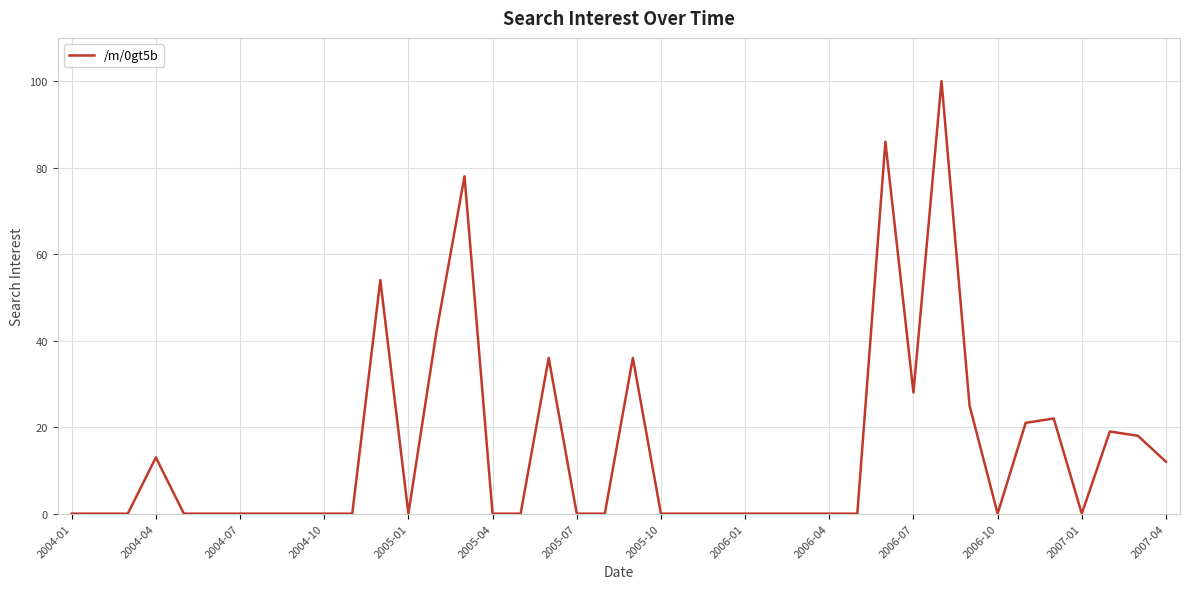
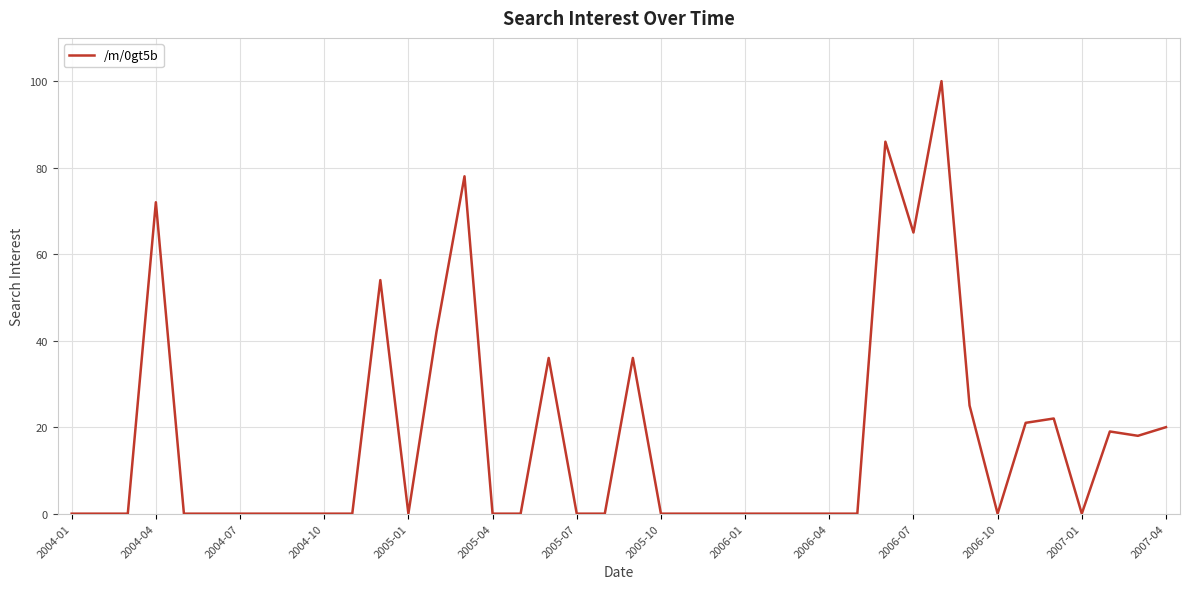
2004-04: 13 -> 72
2006-07: 28 -> 65
2007-04: 12 -> 20
